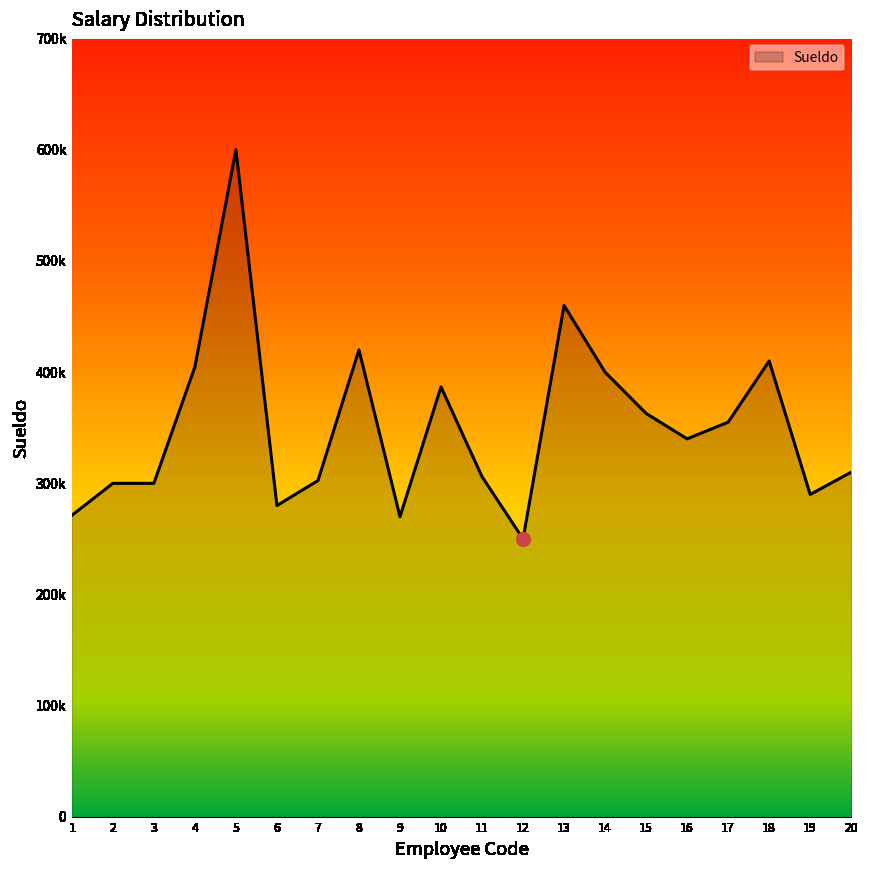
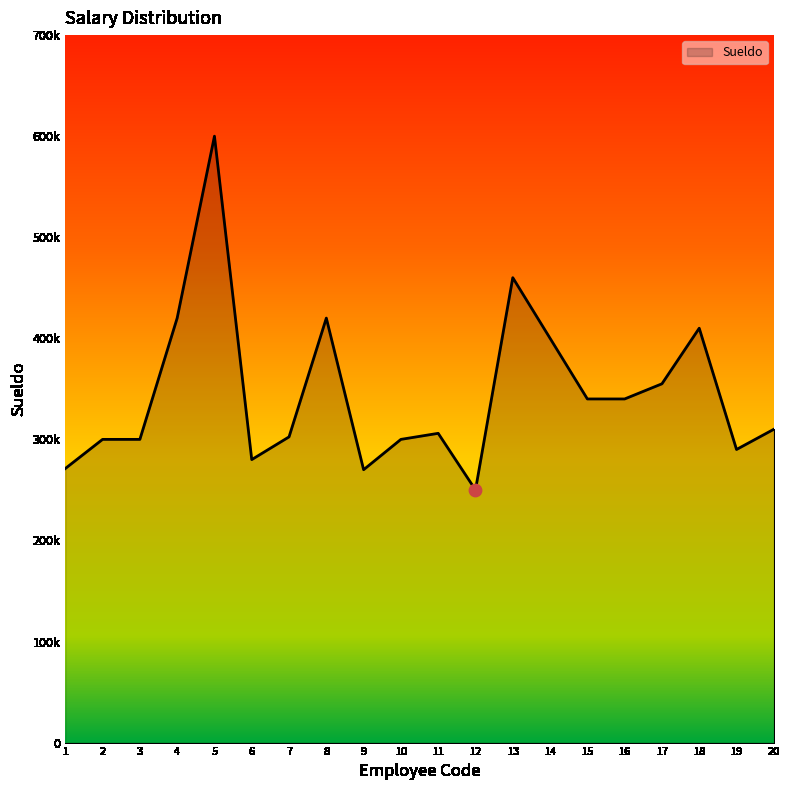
Sueldo, 4: 405000 -> 420000
Sueldo, 10: 387000 -> 300000
Sueldo, 15: 363000 -> 340000
